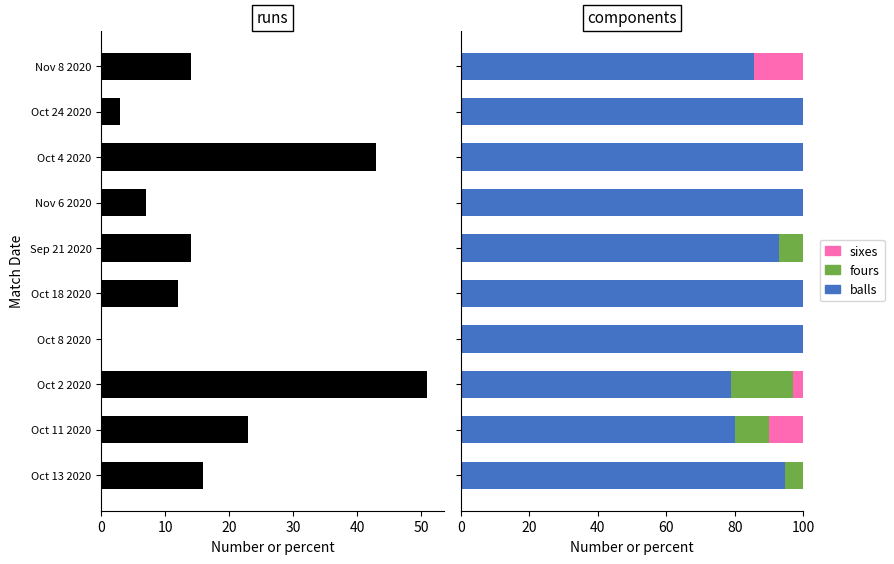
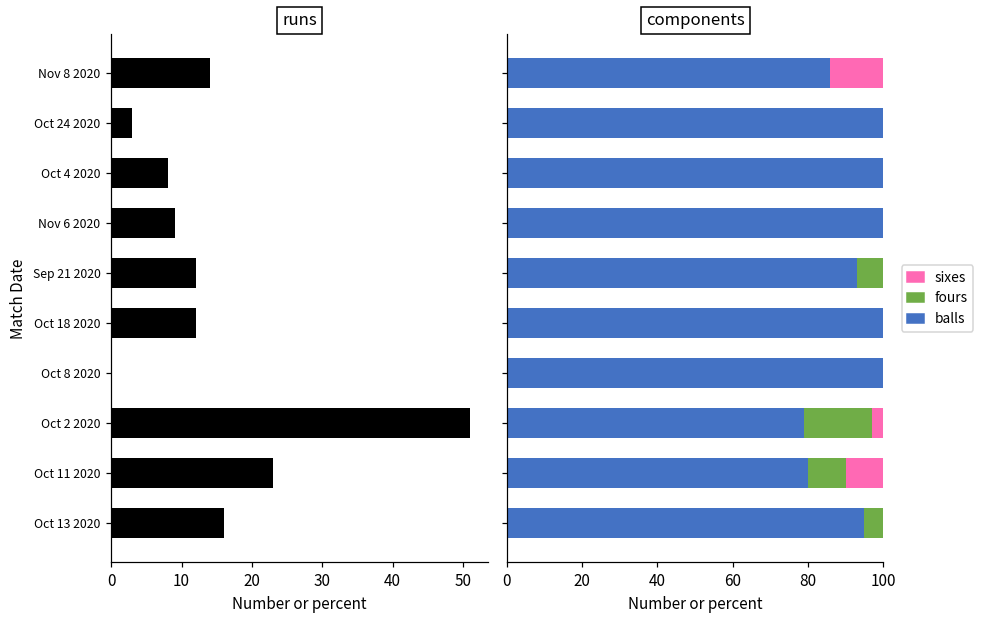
runs, Oct 4 2020: 43 -> 8
runs, Nov 6 2020: 7 -> 9
runs, Sep 21 2020: 14 -> 12
